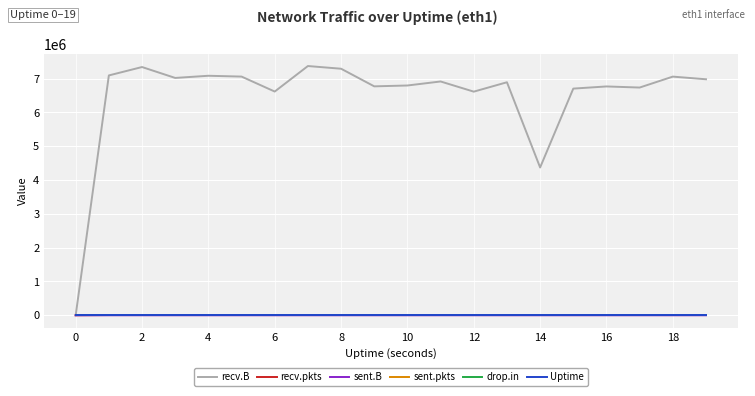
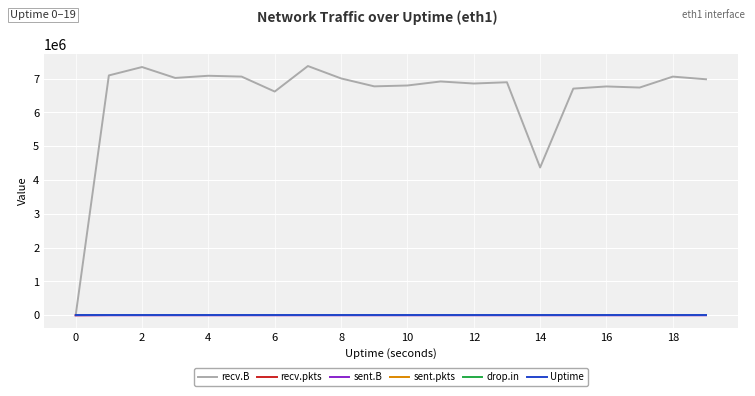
recv.B, 8: 7300000 -> 7000000
recv.B, 12: 6600000 -> 6900000
